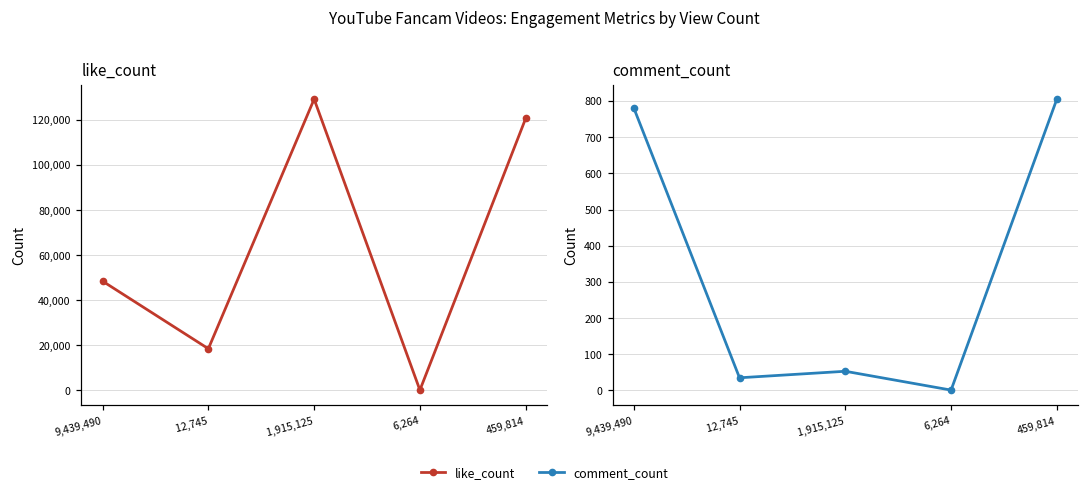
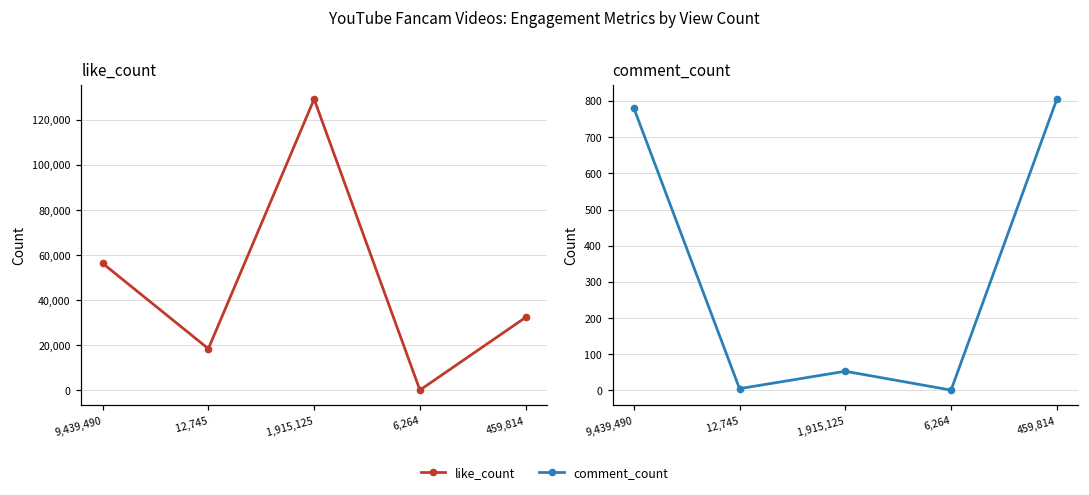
like_count, 9,439,490: 48,000 -> 56,000
like_count, 459,814: 121,000 -> 32,000
comment_count, 12,745: 40 -> 10
